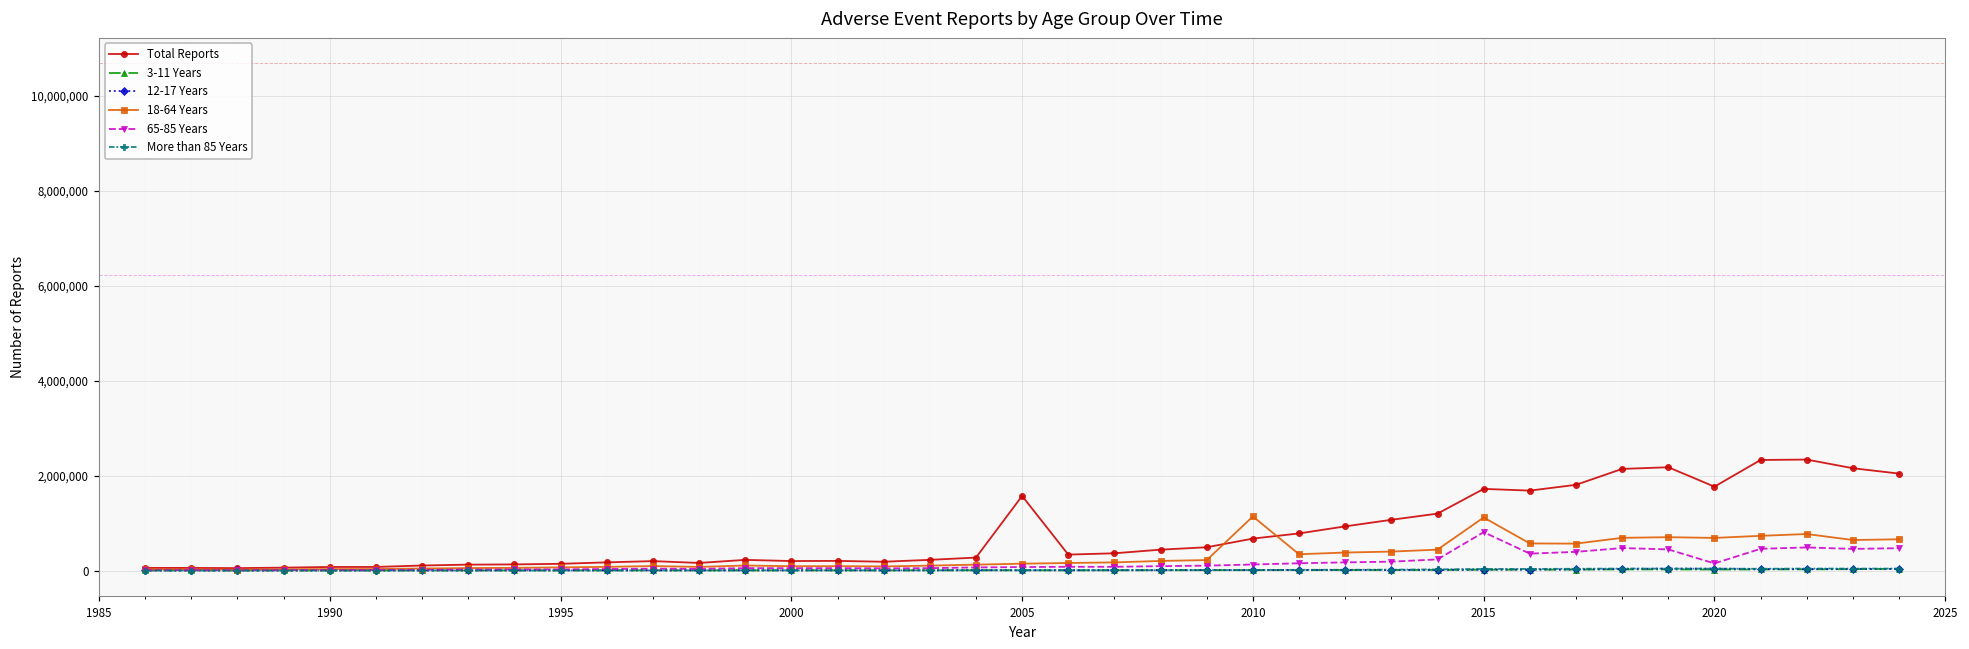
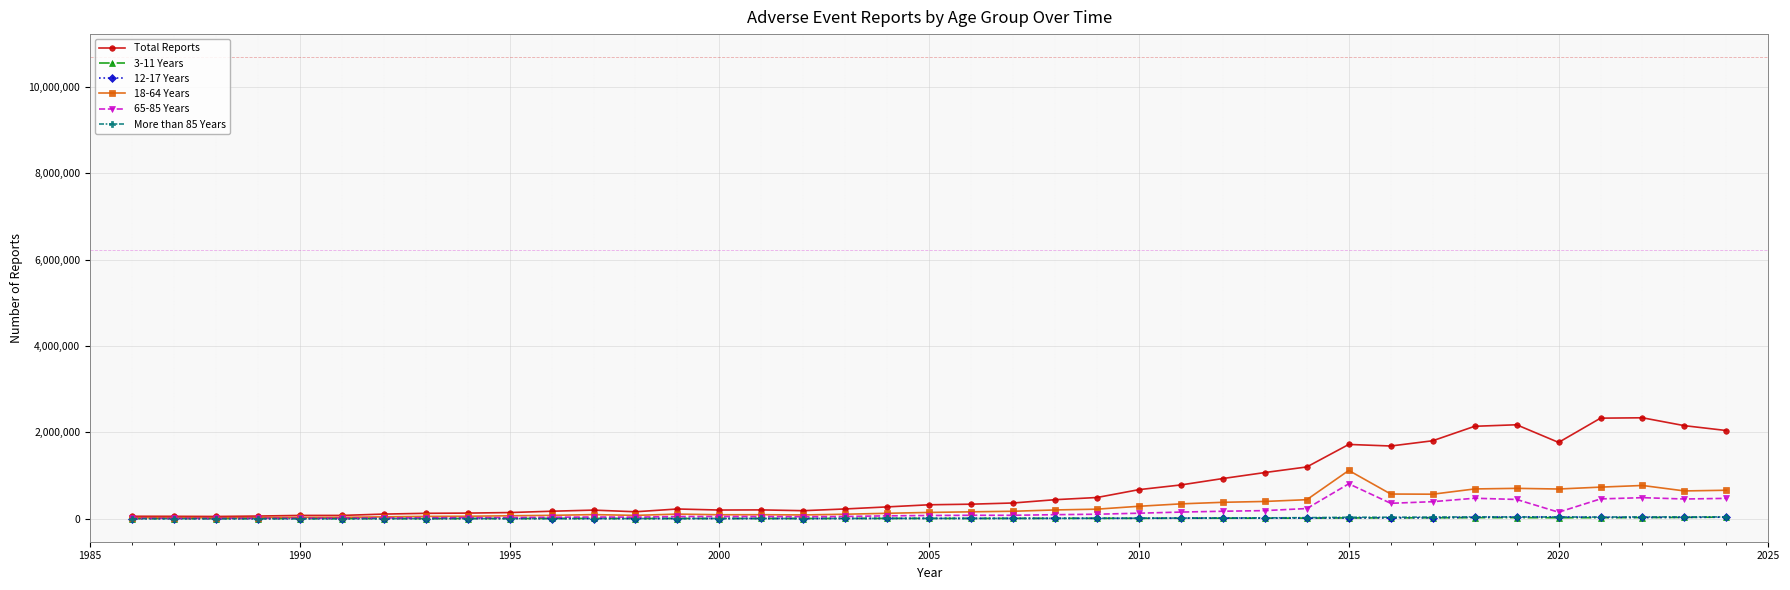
Total Reports, 2005: 1,600,000 -> 300,000
18-64 Years, 2010: 1,100,000 -> 300,000
